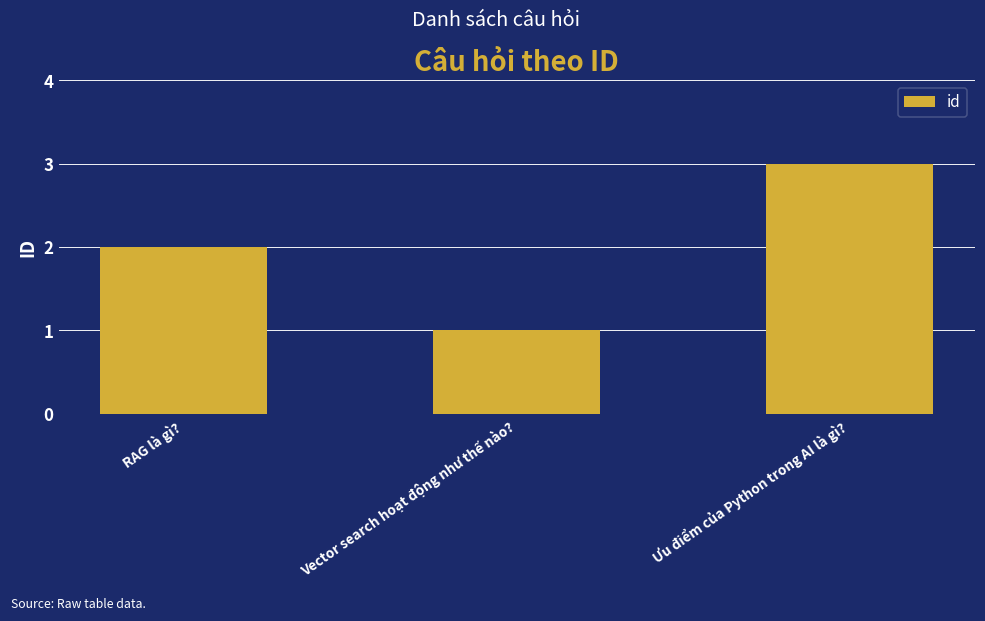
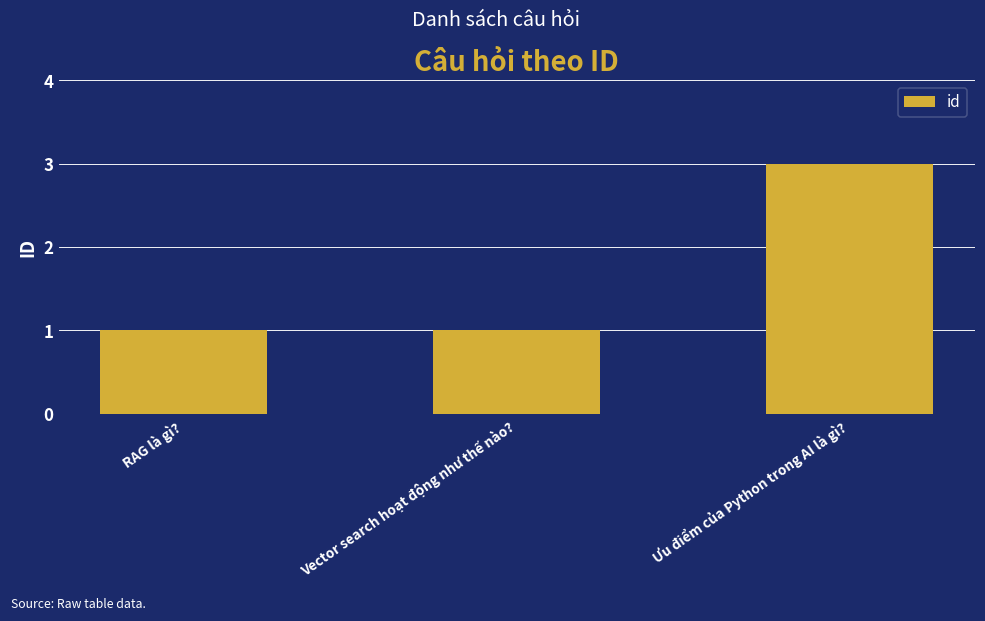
RAG là gì?: 2 -> 1
